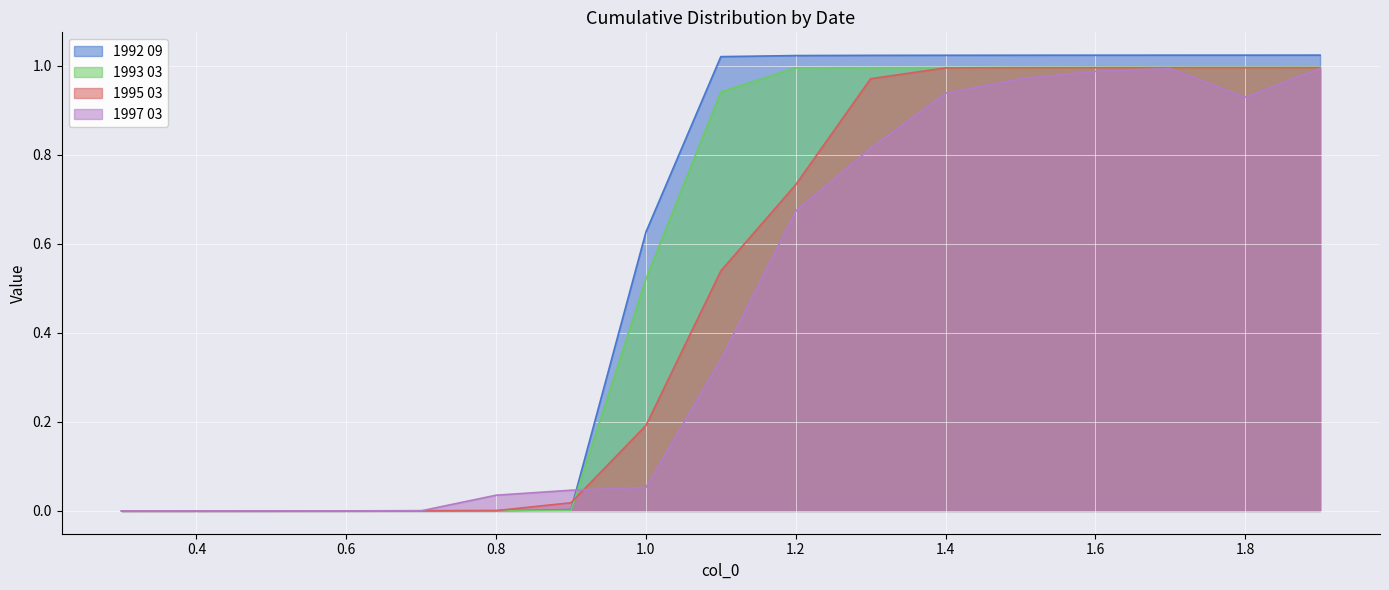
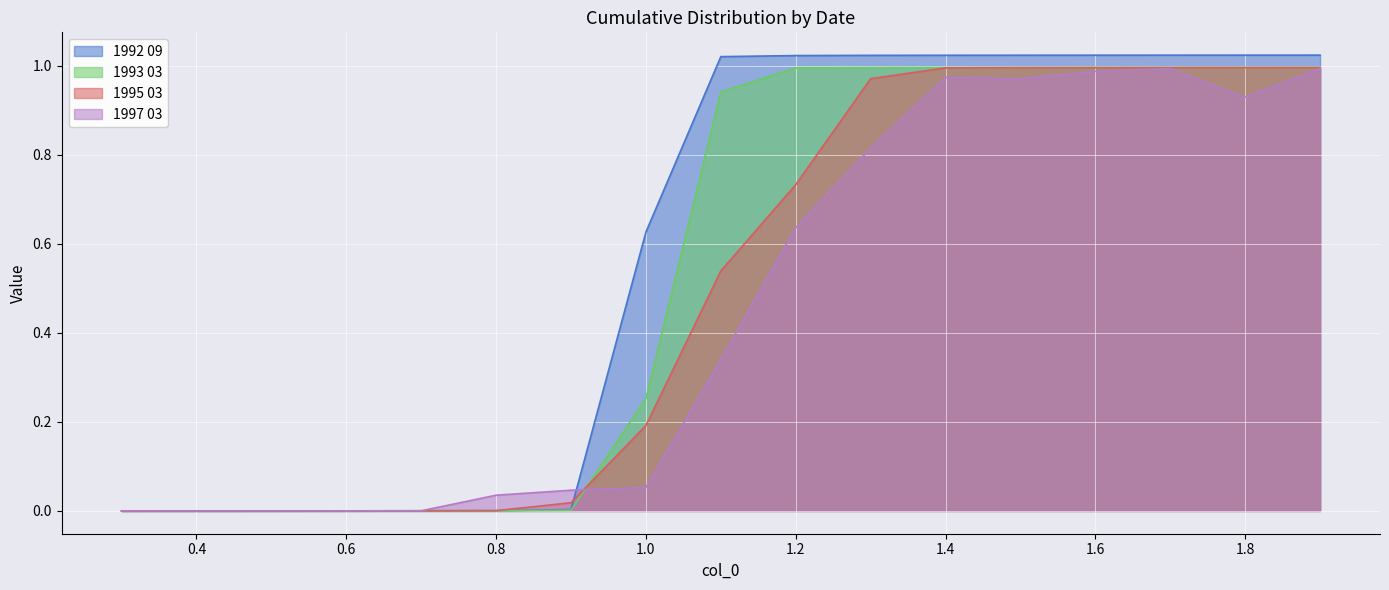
1993 03, 1.0: 0.52 -> 0.25
1997 03, 1.2: 0.67 -> 0.64
1997 03, 1.4: 0.94 -> 0.97
